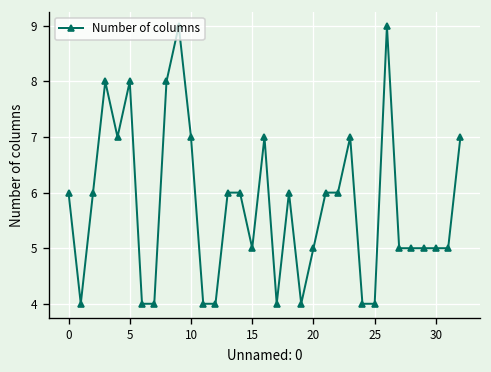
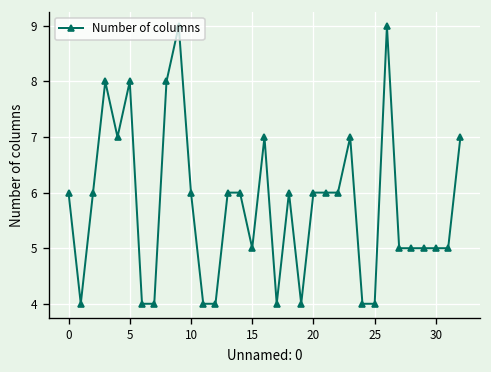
10: 7 -> 6
20: 5 -> 6
